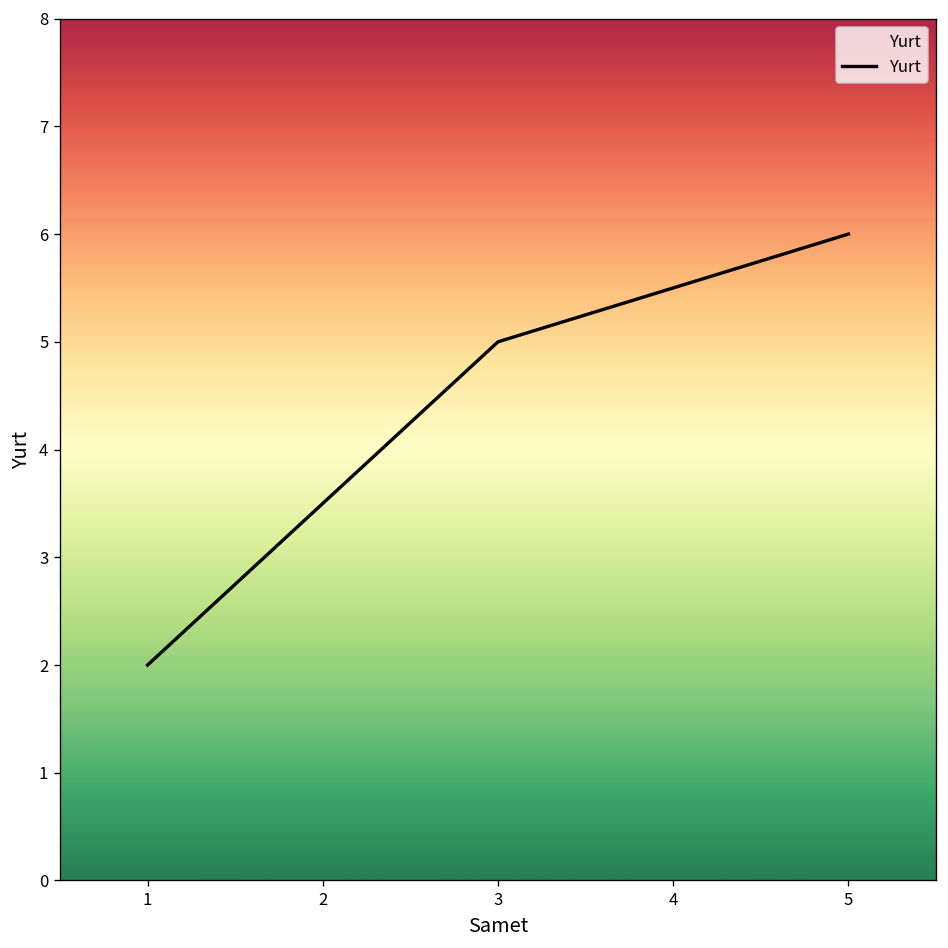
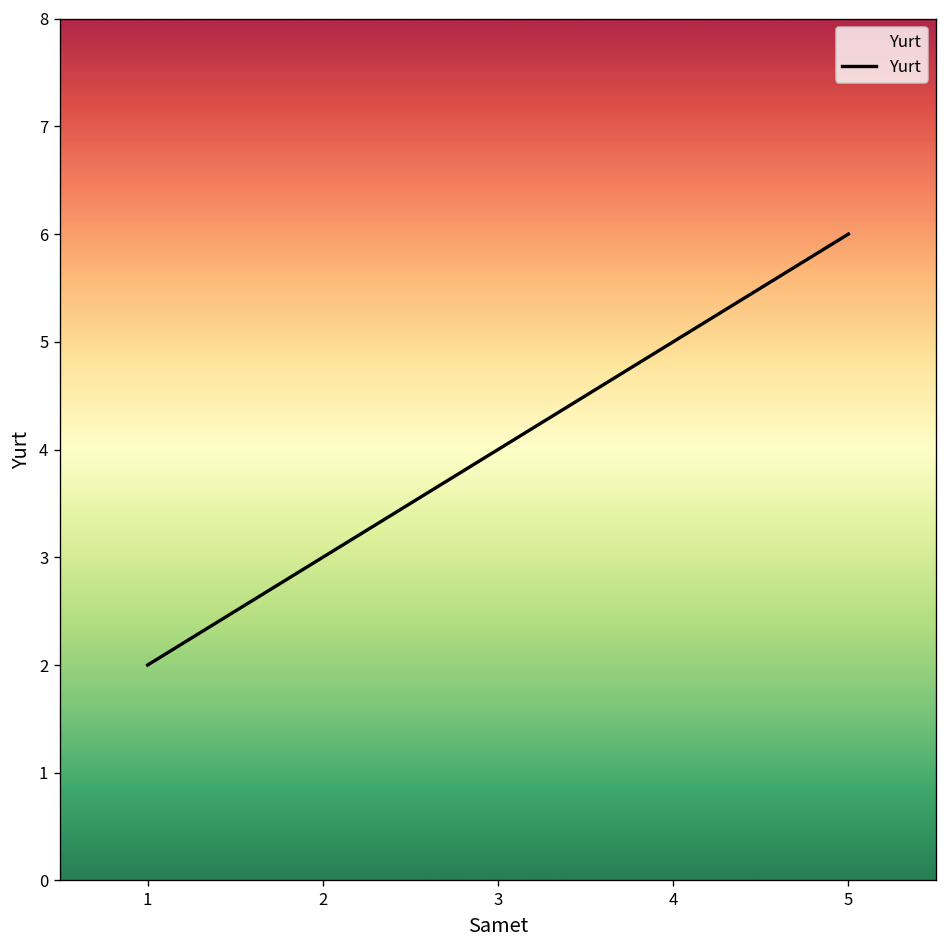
3: 5 -> 4
